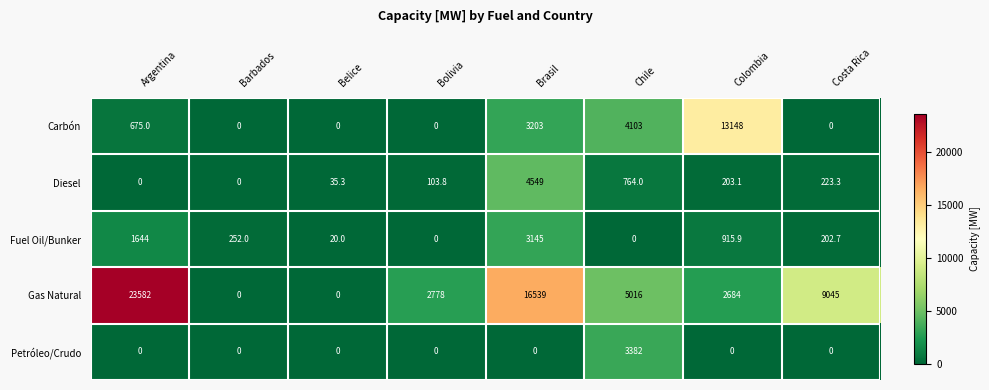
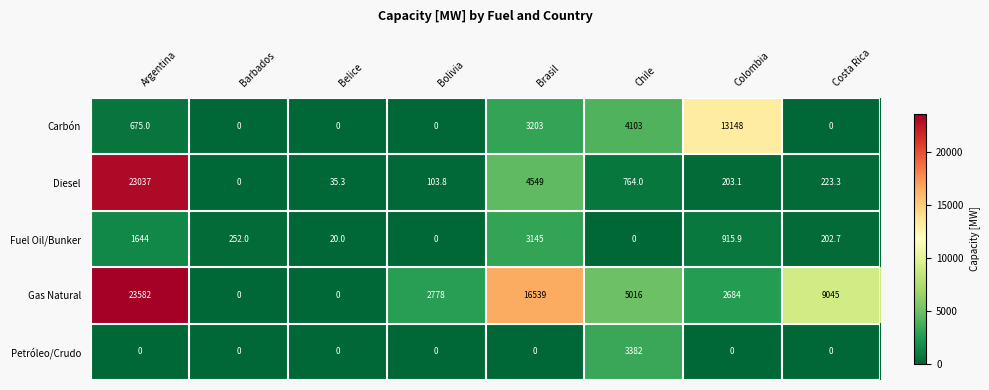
Diesel, Argentina: 0 -> 23037
